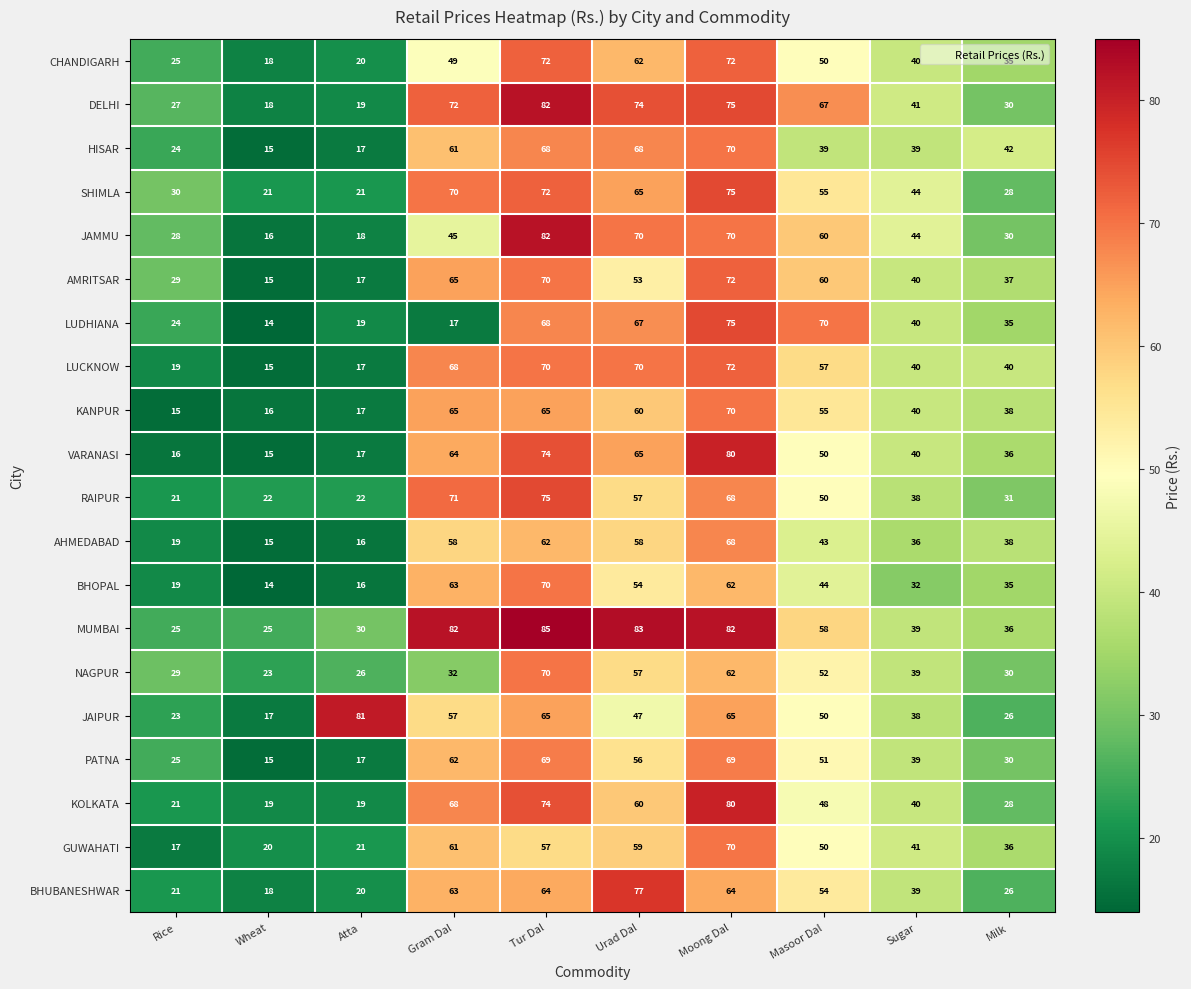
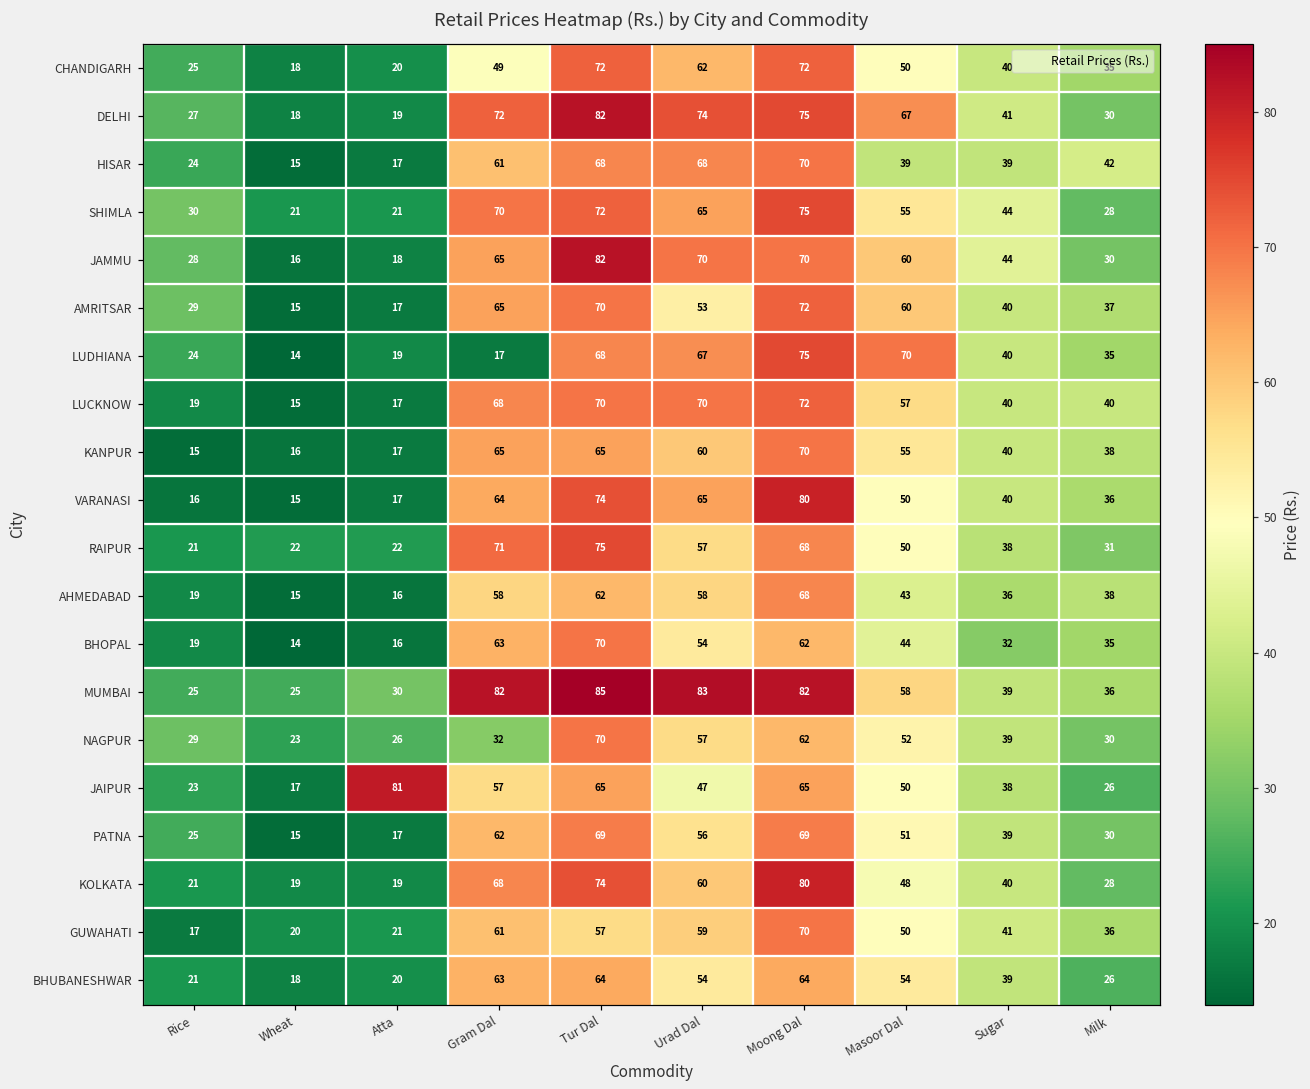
JAMMU, Gram Dal: 45 -> 65
BHUBANESHWAR, Urad Dal: 77 -> 54
